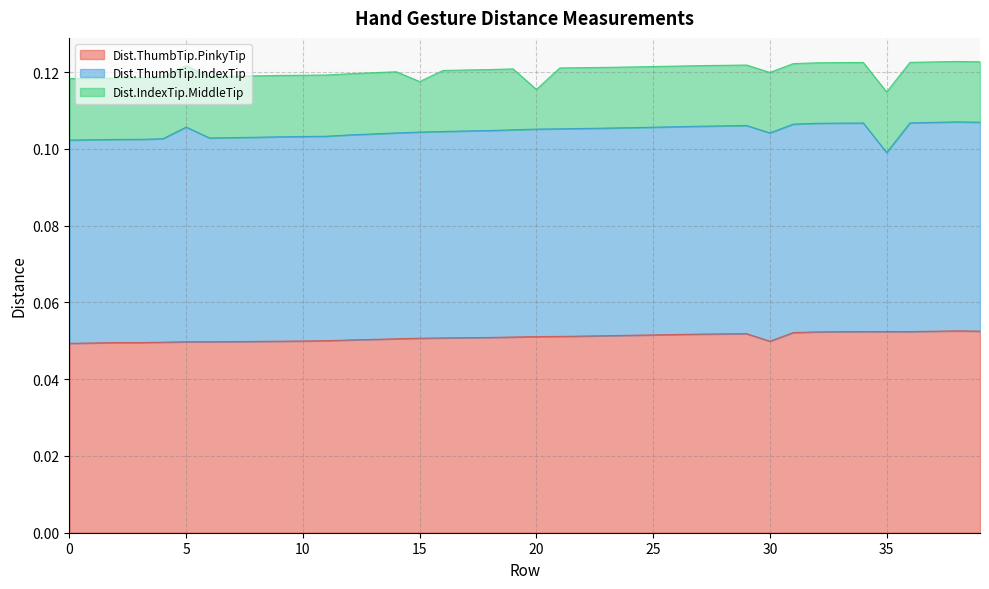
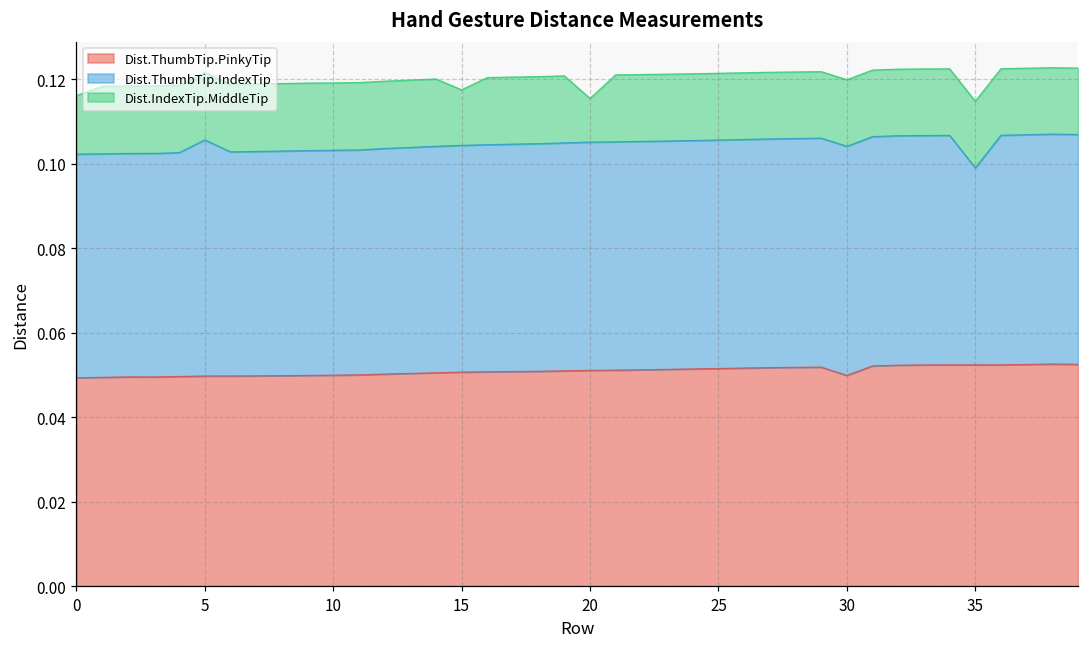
Dist.IndexTip.MiddleTip, 0: 0.016 -> 0.014
